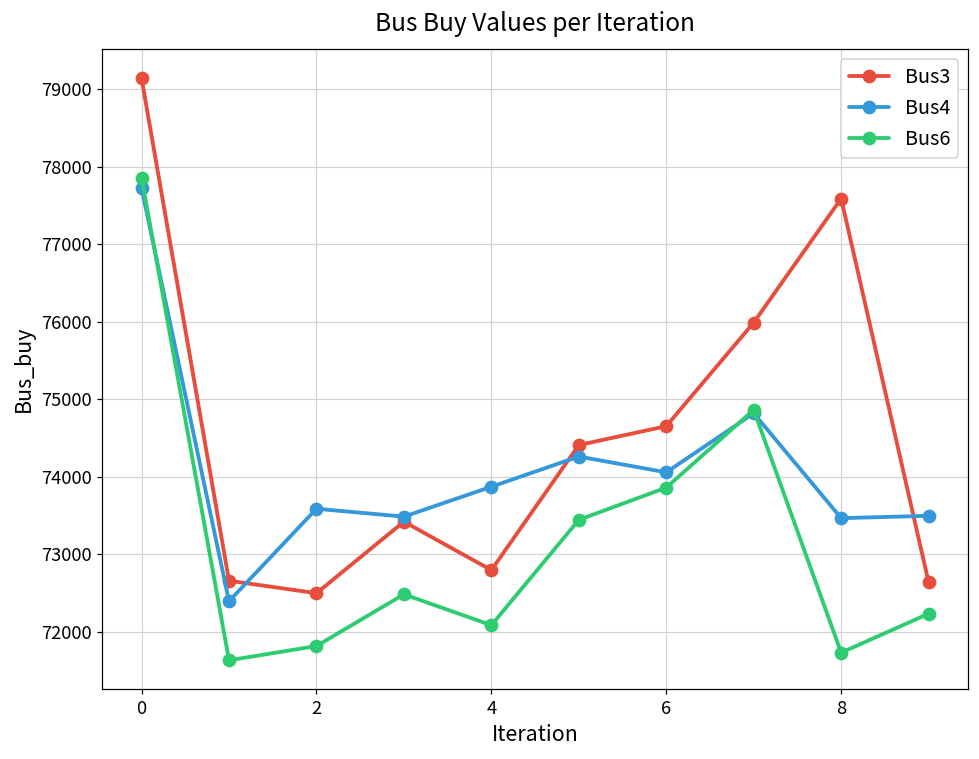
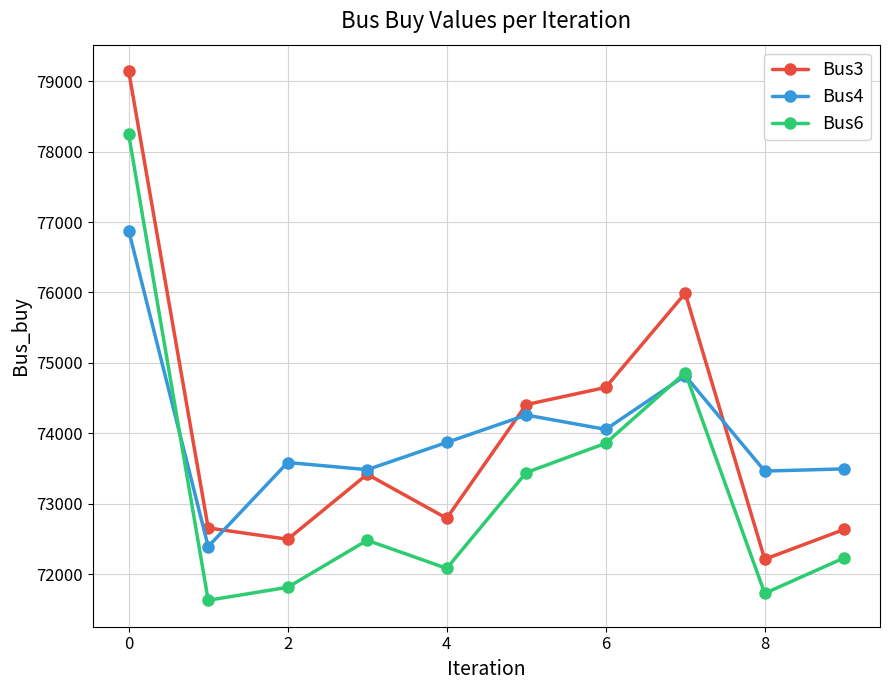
Bus4, 0: 77700 -> 76900
Bus6, 0: 77900 -> 78200
Bus3, 8: 77600 -> 72200
